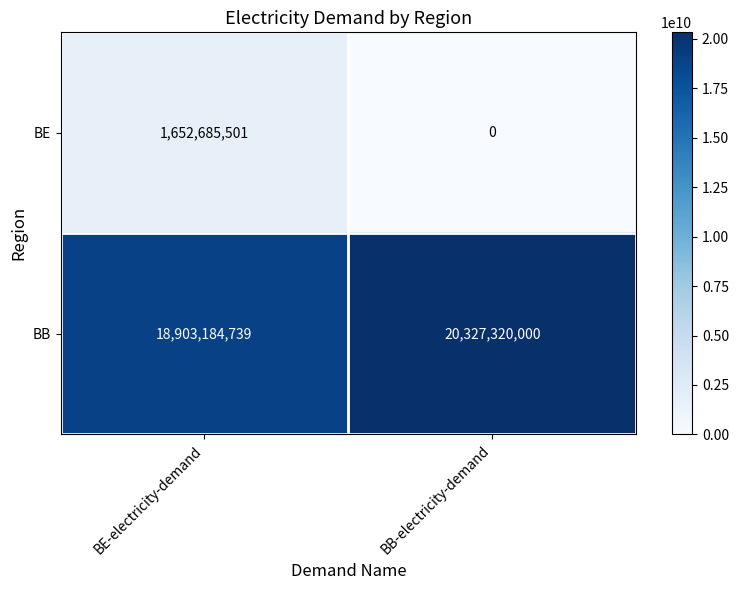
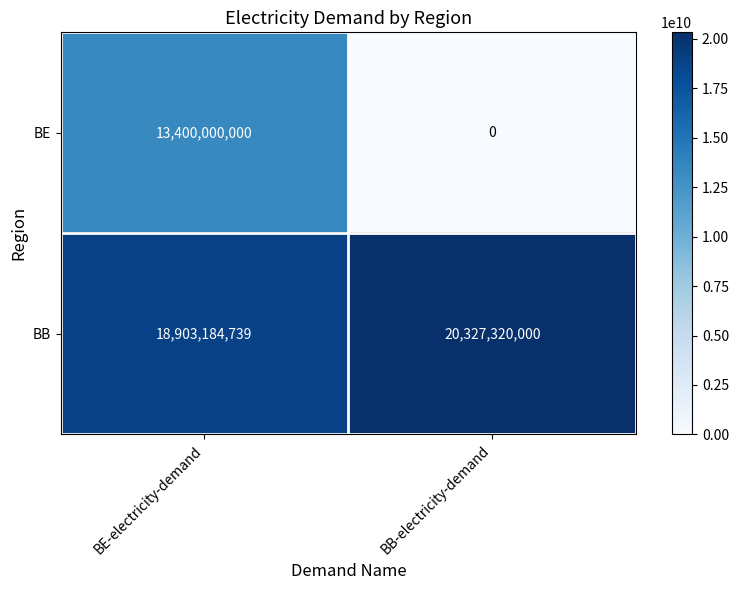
BE, BE-electricity-demand: 1,652,685,501 -> 13,400,000,000
